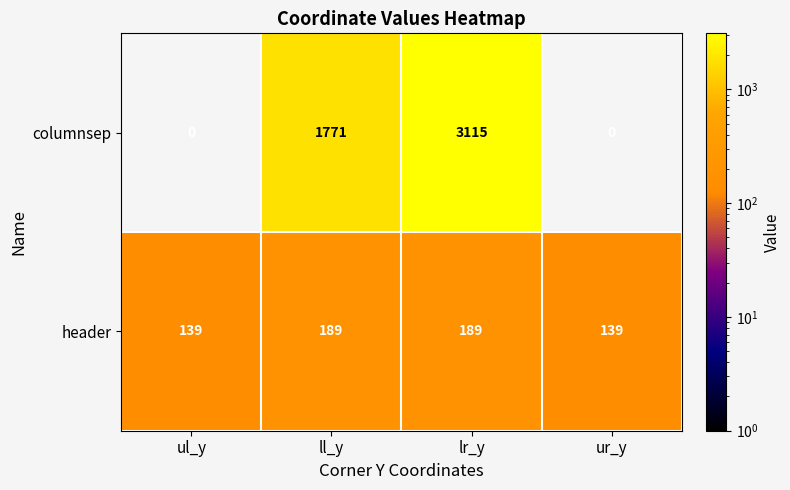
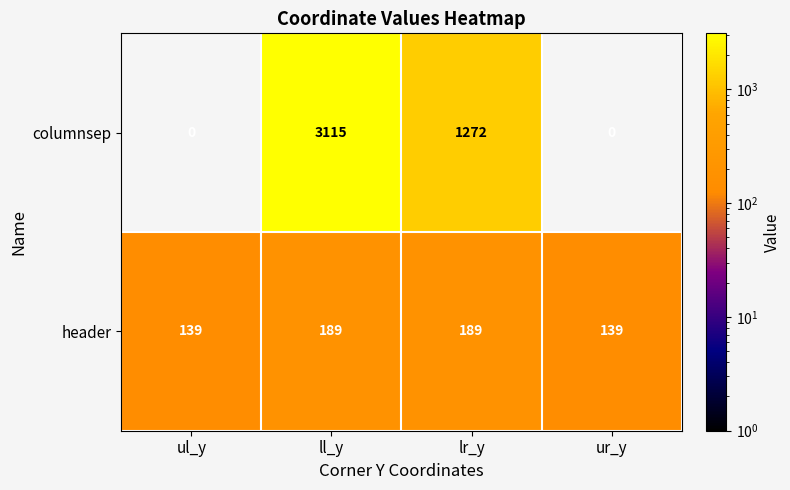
columnsep, ll_y: 1771 -> 3115
columnsep, lr_y: 3115 -> 1272
